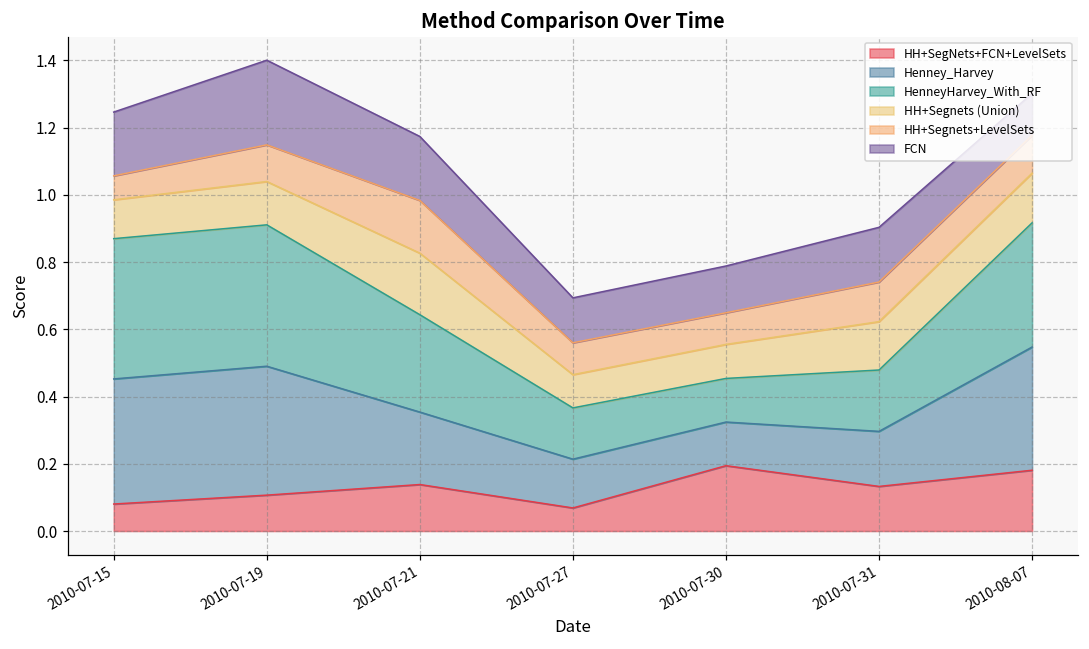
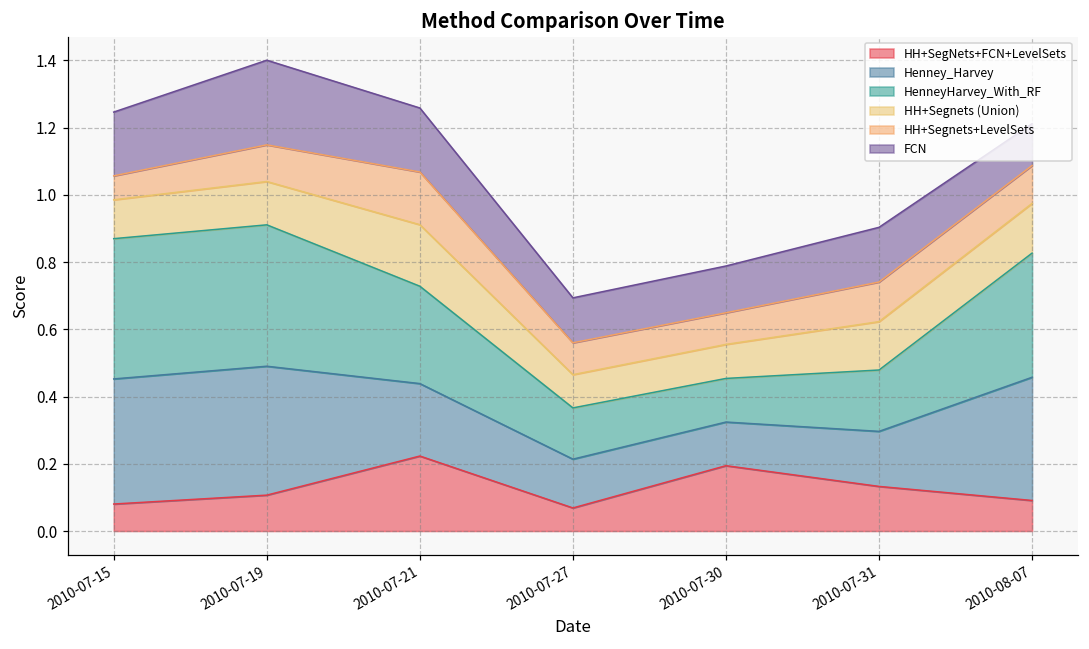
HH+SegNets+FCN+LevelSets, 2010-07-21: 0.14 -> 0.22
HH+SegNets+FCN+LevelSets, 2010-08-07: 0.18 -> 0.09
